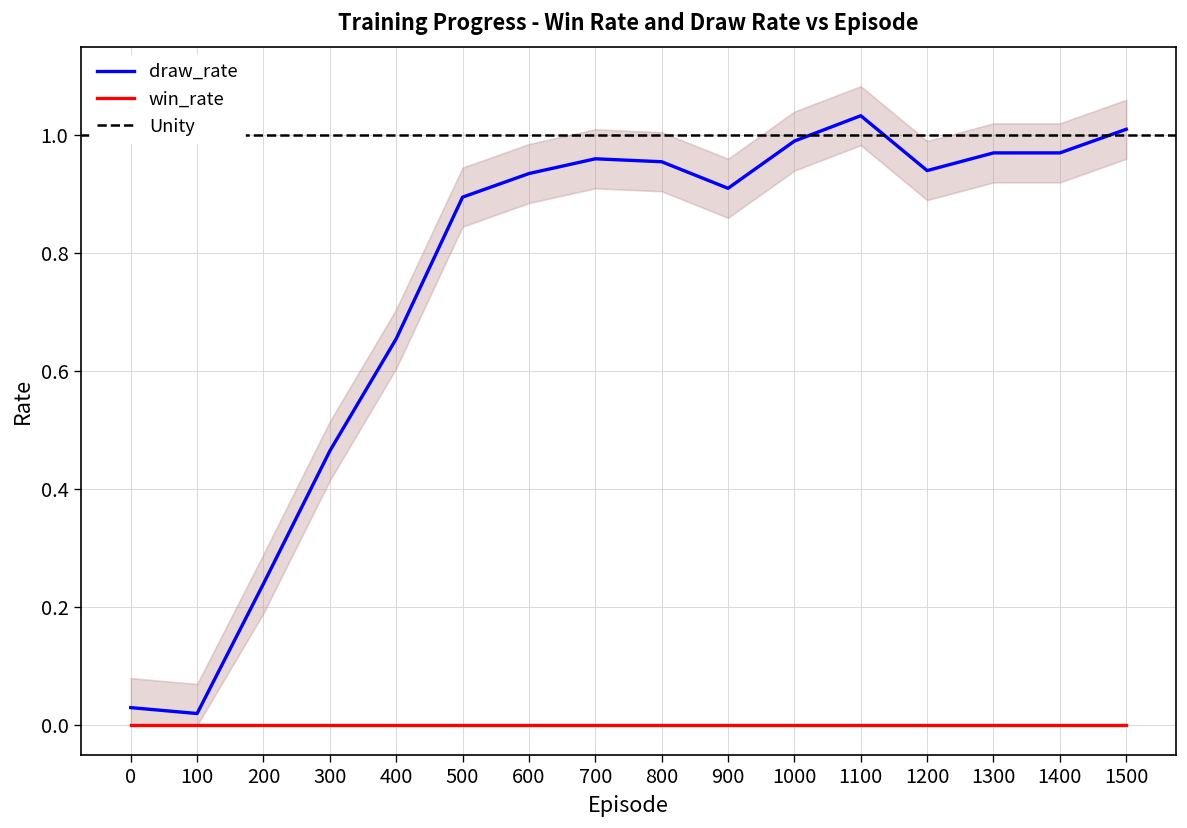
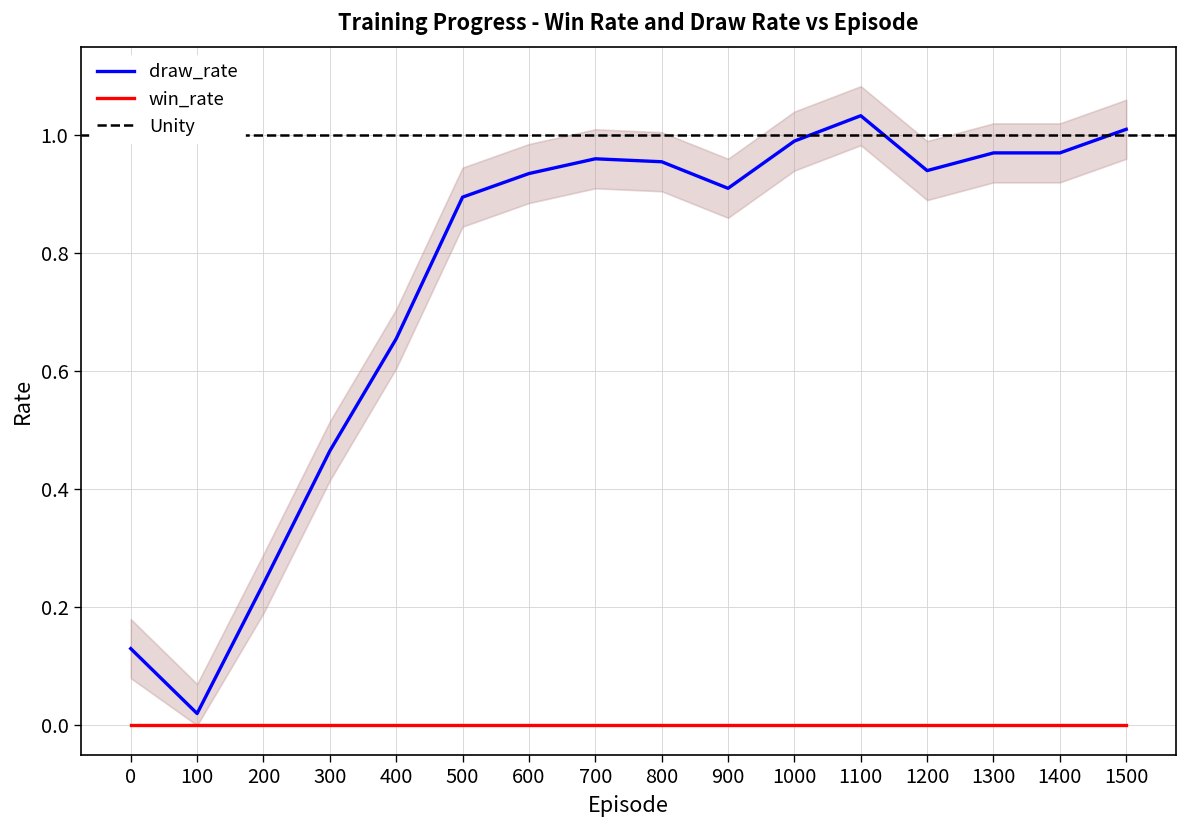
draw_rate, 0: 0.03 -> 0.13
